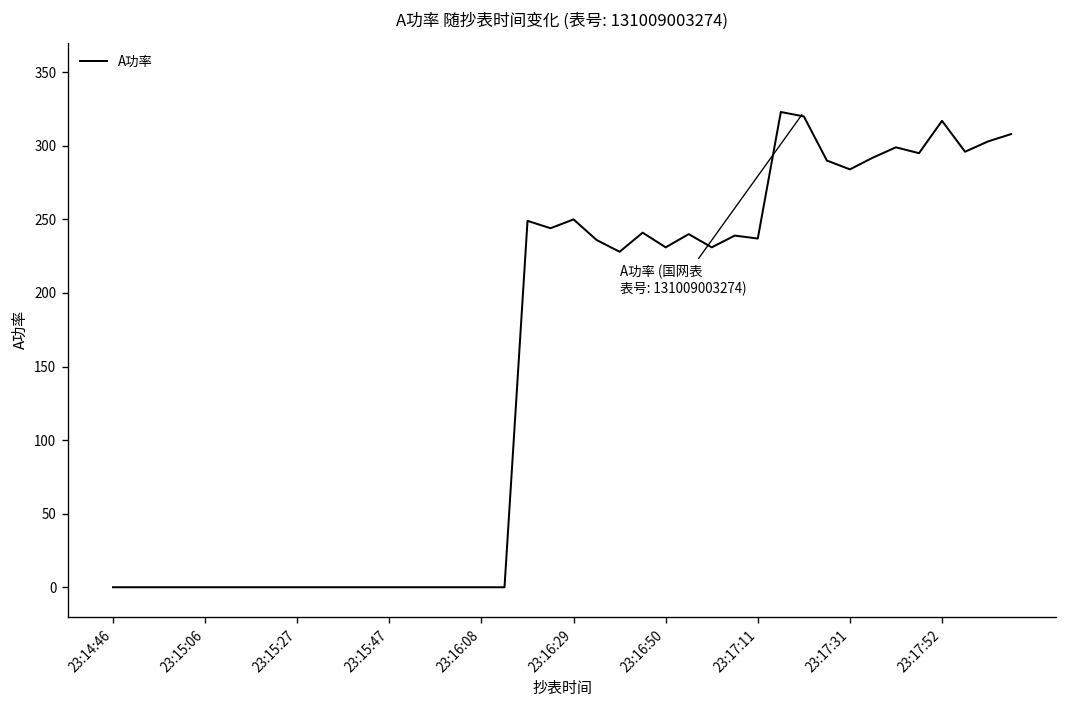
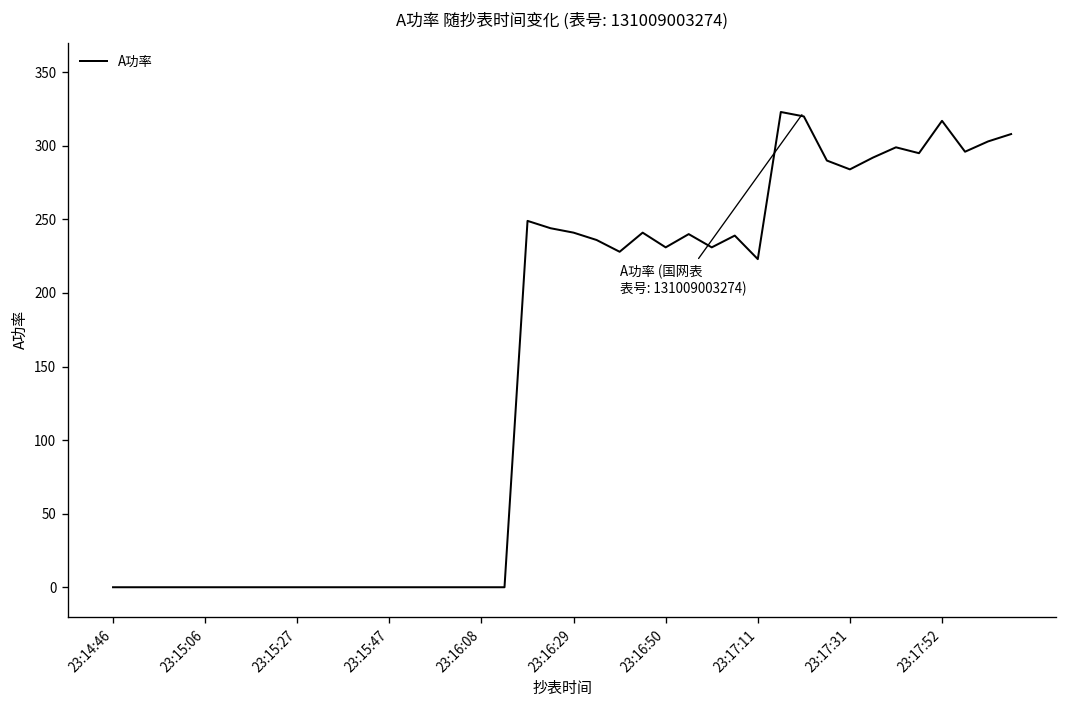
23:16:29: 250 -> 241
23:17:11: 237 -> 223
